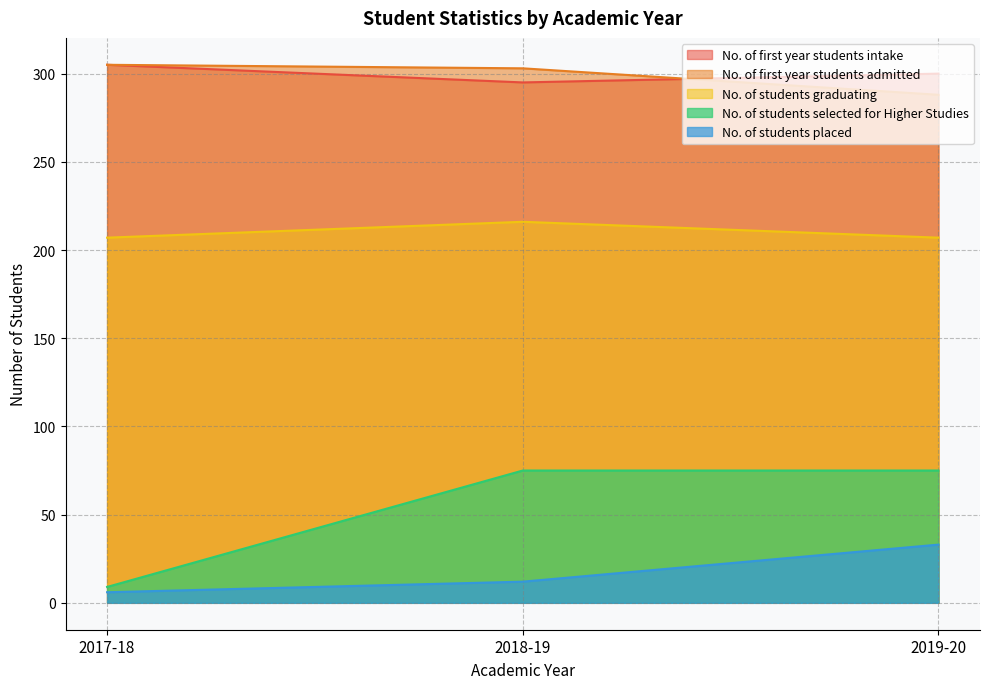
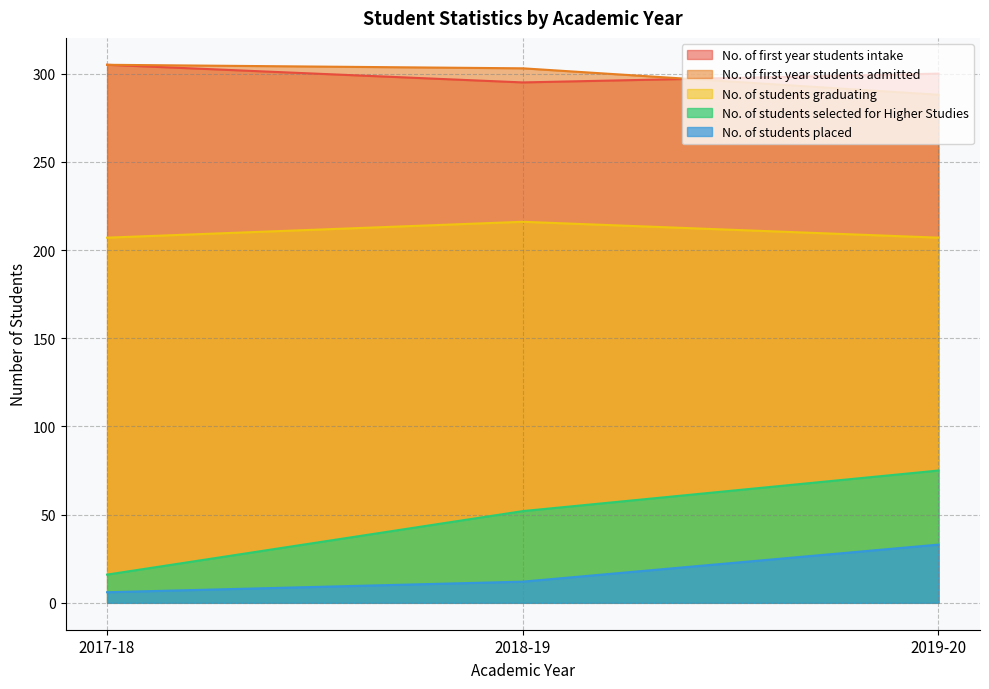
No. of students selected for Higher Studies, 2017-18: 9 -> 16
No. of students selected for Higher Studies, 2018-19: 75 -> 52
